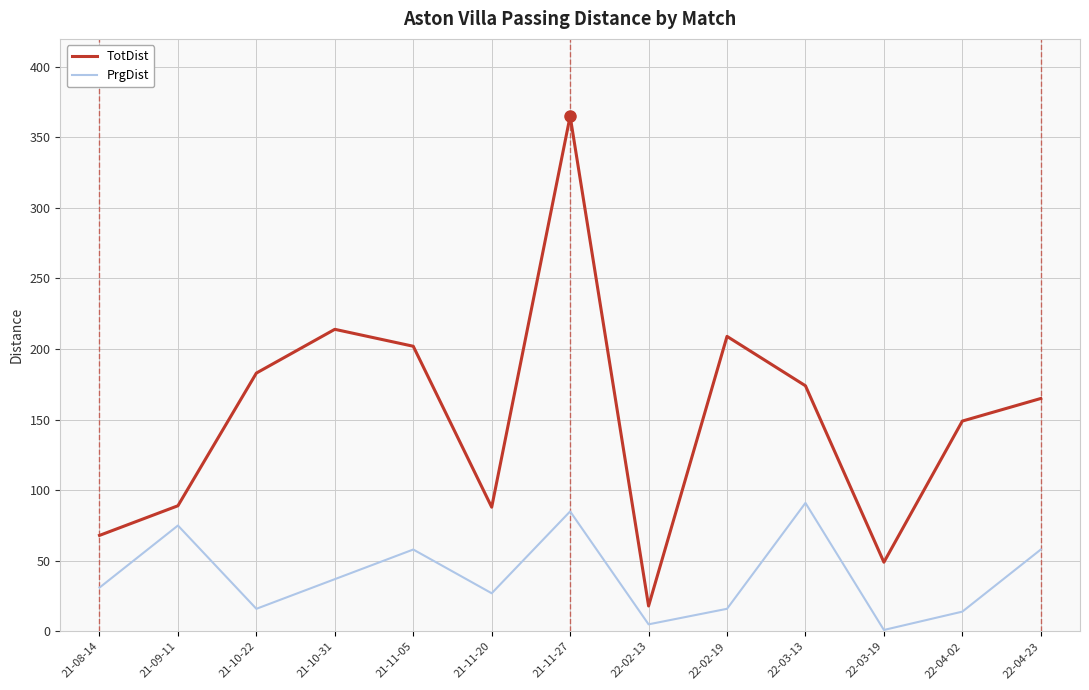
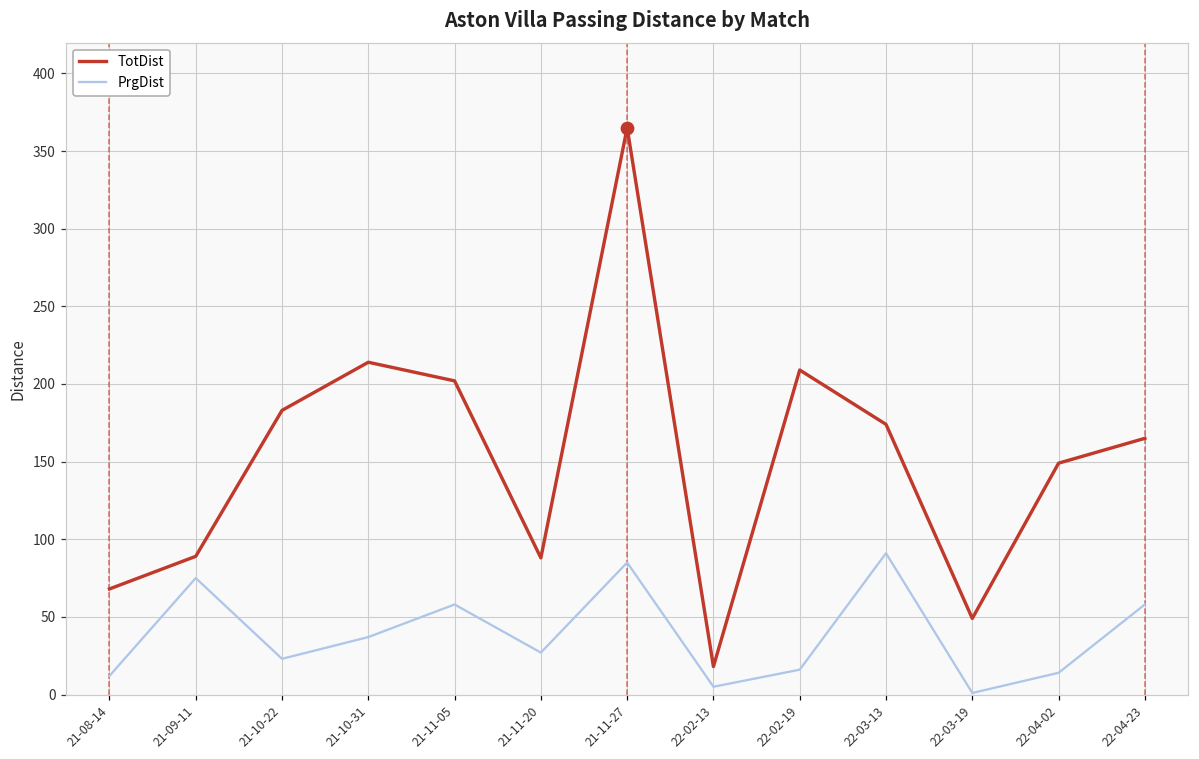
PrgDist, 21-08-14: 31 -> 12
PrgDist, 21-10-22: 16 -> 23
